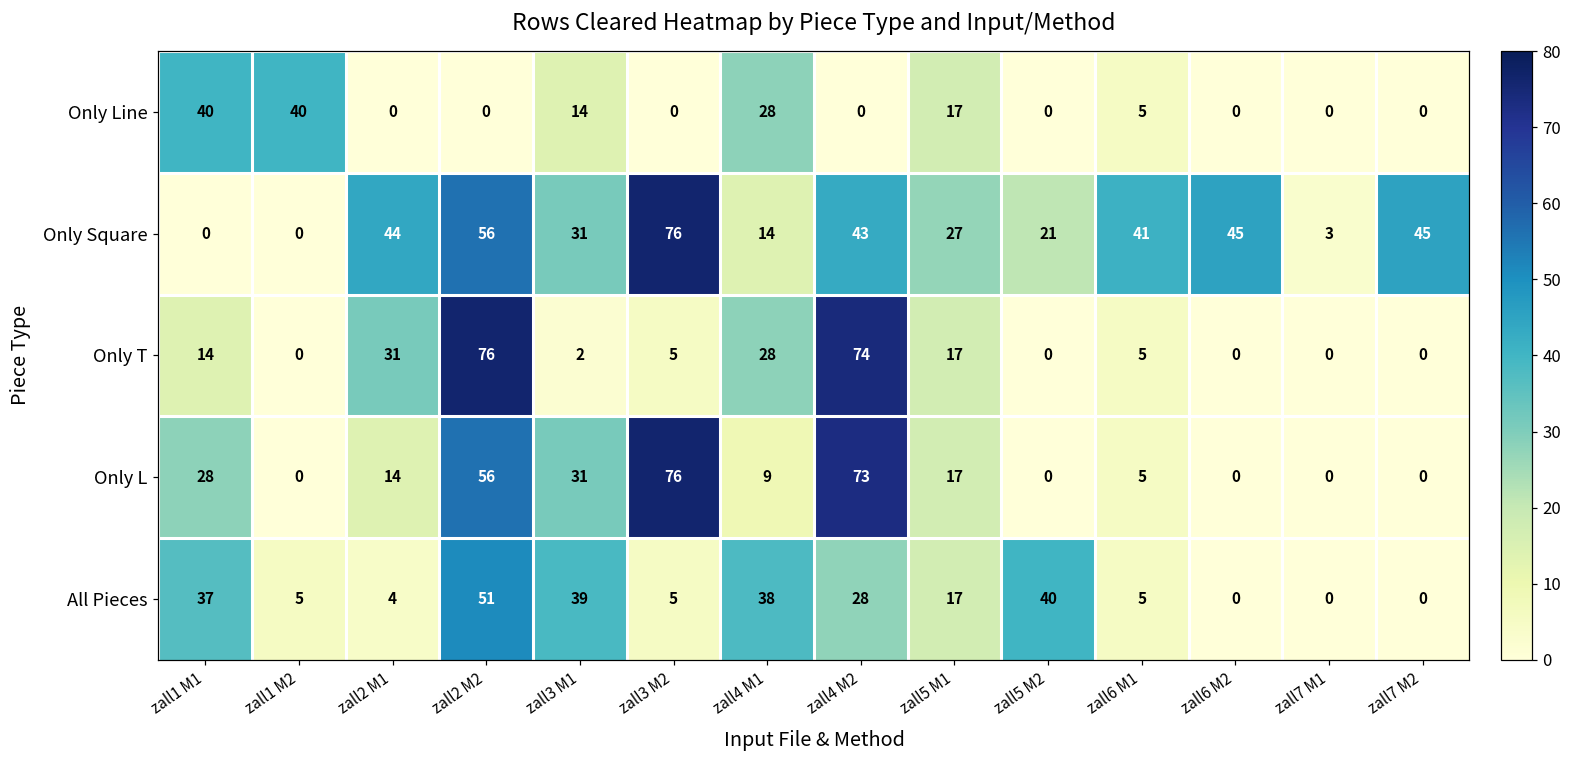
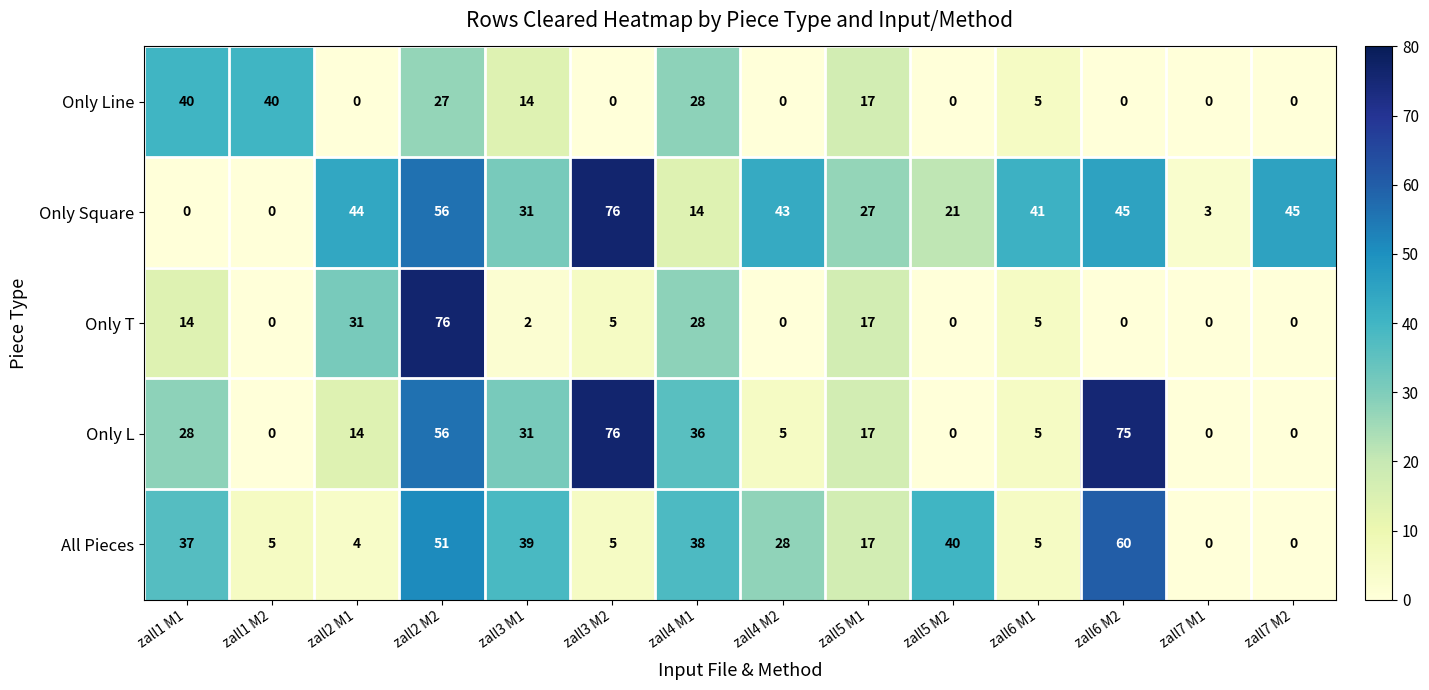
Only Line, zall2 M2: 0 -> 27
Only T, zall4 M2: 74 -> 0
Only L, zall4 M1: 9 -> 36
Only L, zall4 M2: 73 -> 5
Only L, zall6 M2: 0 -> 75
All Pieces, zall6 M2: 0 -> 60
